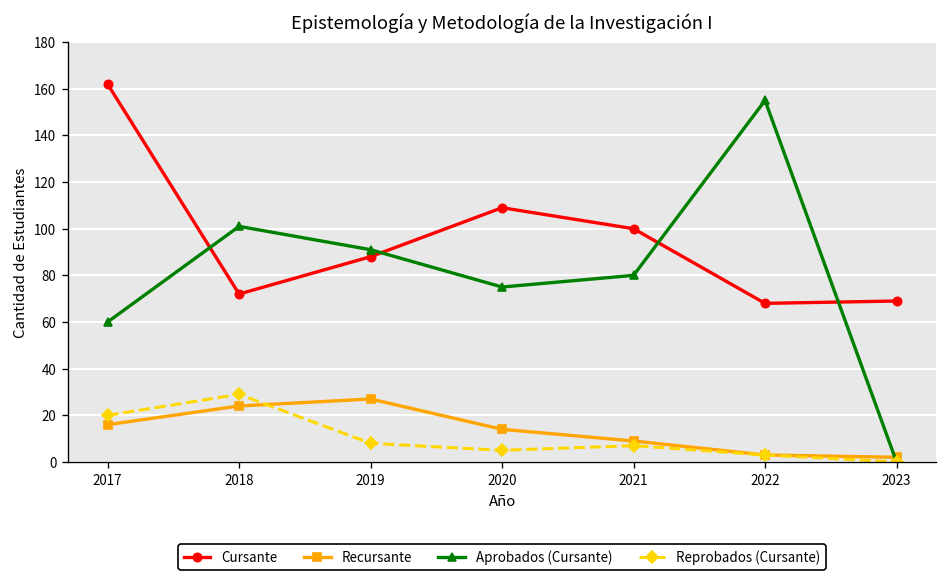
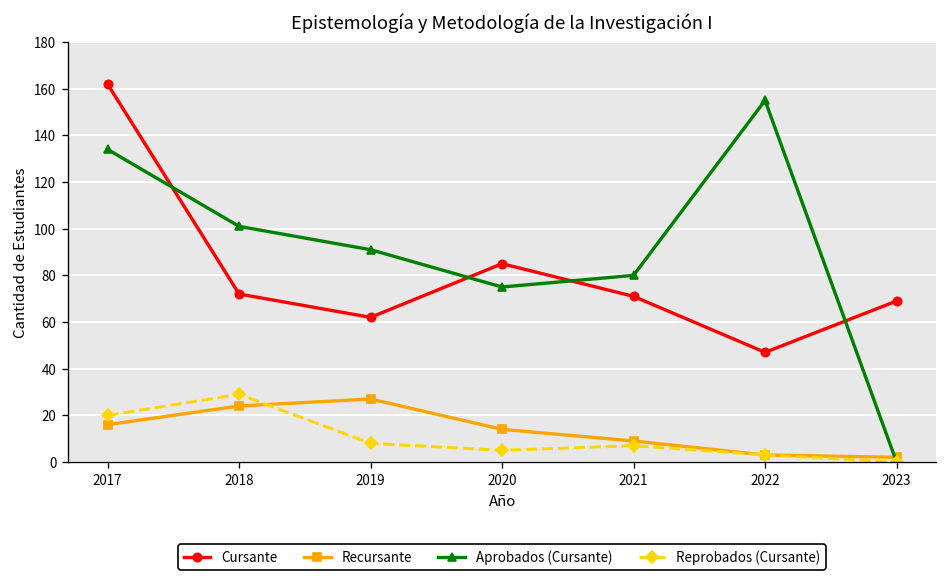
Aprobados (Cursante), 2017: 60 -> 134
Cursante, 2019: 88 -> 62
Cursante, 2020: 109 -> 85
Cursante, 2021: 100 -> 71
Cursante, 2022: 68 -> 47
